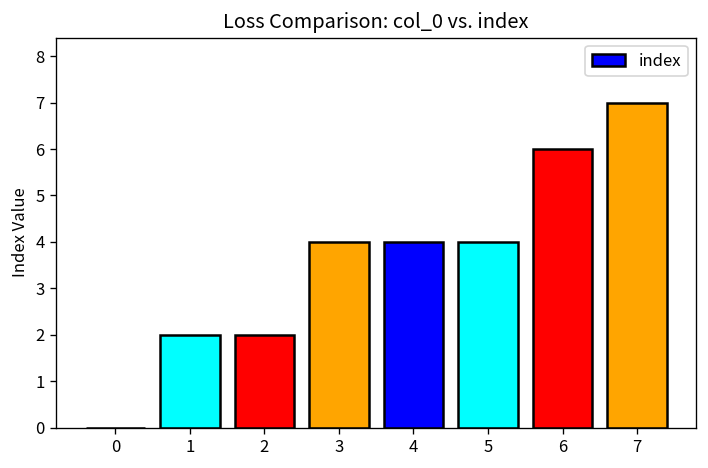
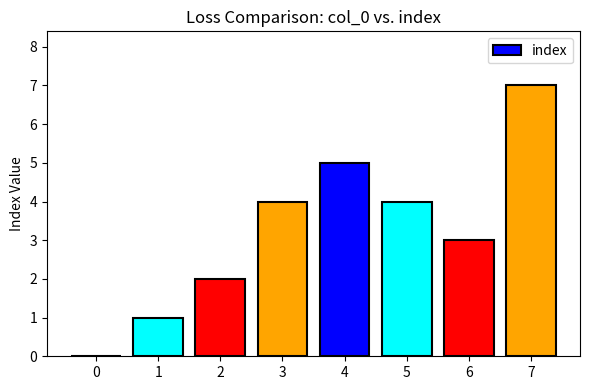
1: 2 -> 1
4: 4 -> 5
6: 6 -> 3
